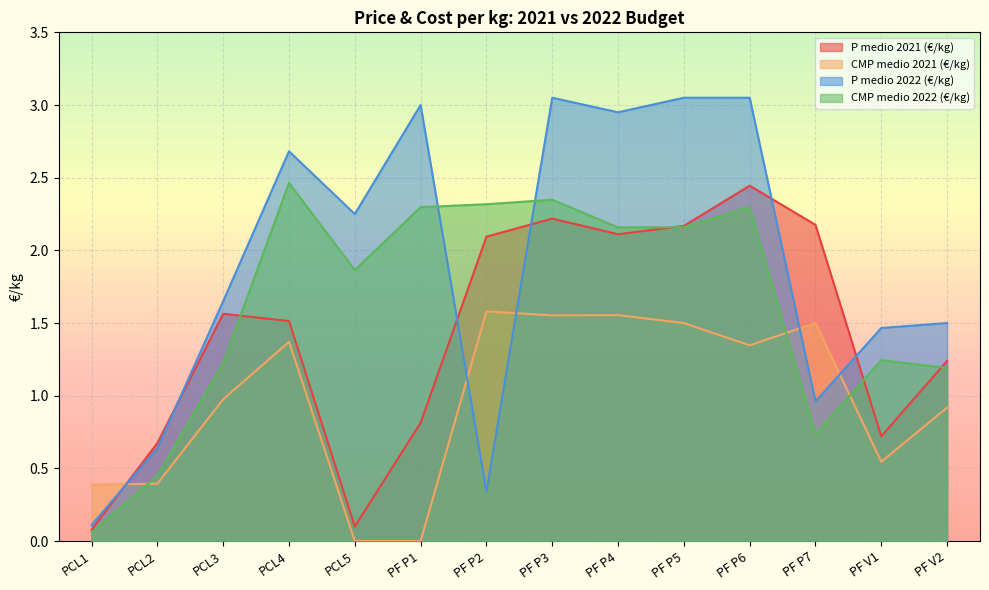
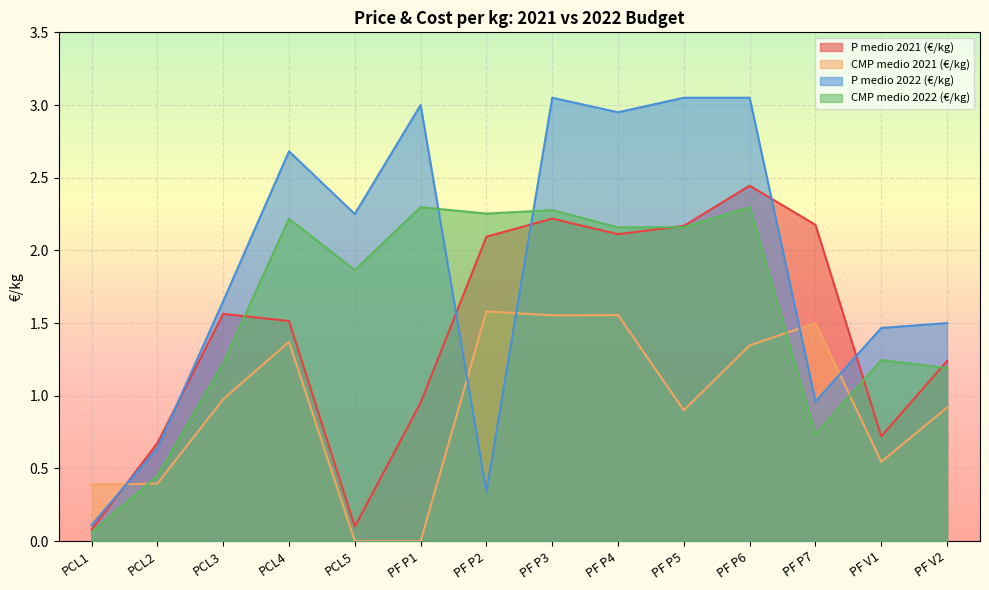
CMP medio 2022 (€/kg), PCL4: 2.46 -> 2.22
P medio 2021 (€/kg), PF P1: 0.81 -> 0.95
CMP medio 2022 (€/kg), PF P2: 2.32 -> 2.25
CMP medio 2022 (€/kg), PF P3: 2.35 -> 2.28
CMP medio 2021 (€/kg), PF P5: 1.5 -> 0.9
